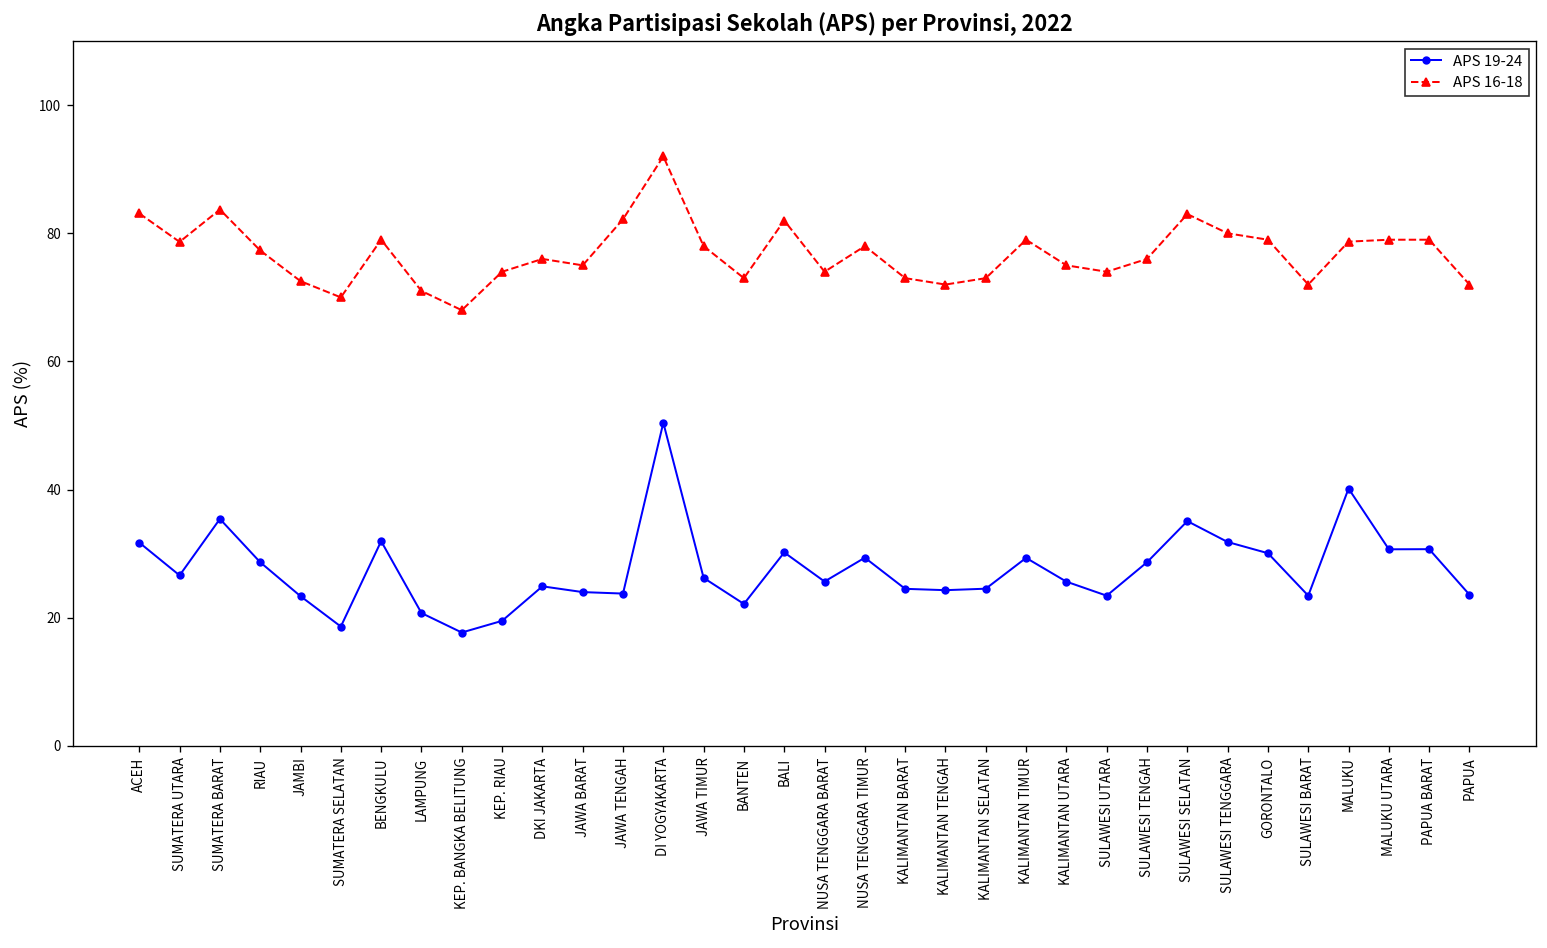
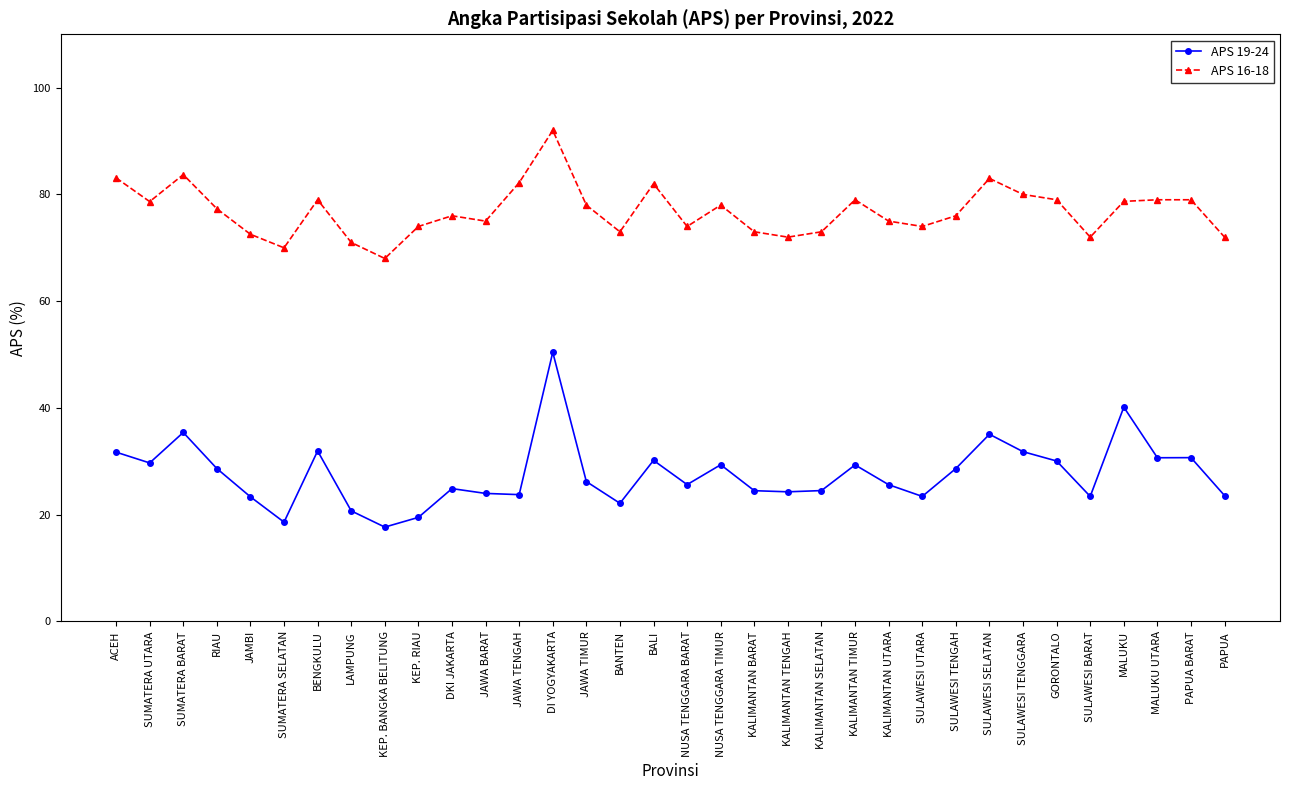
APS 19-24, SUMATERA UTARA: 27 -> 30
